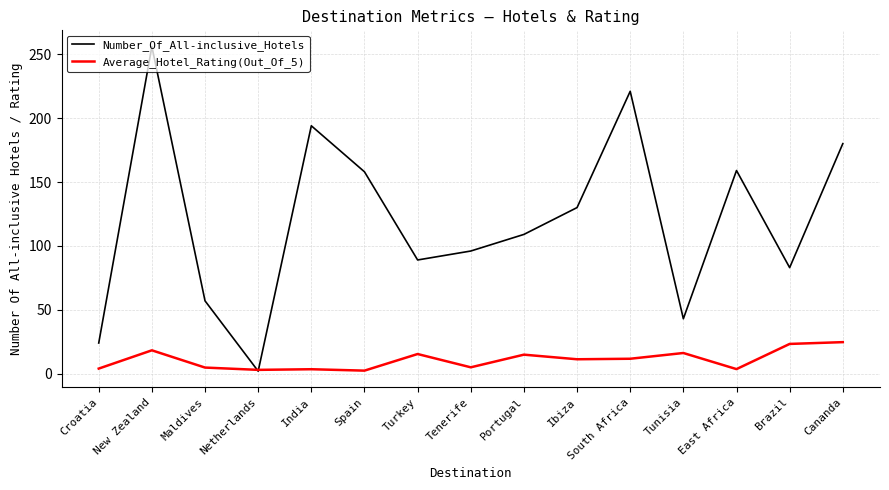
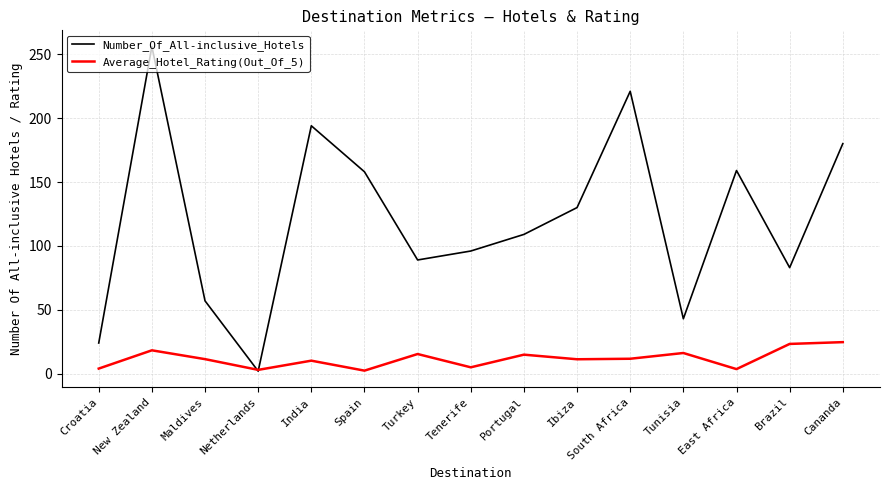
Average_Hotel_Rating(Out_Of_5), Maldives: 5 -> 11
Average_Hotel_Rating(Out_Of_5), India: 4 -> 10
